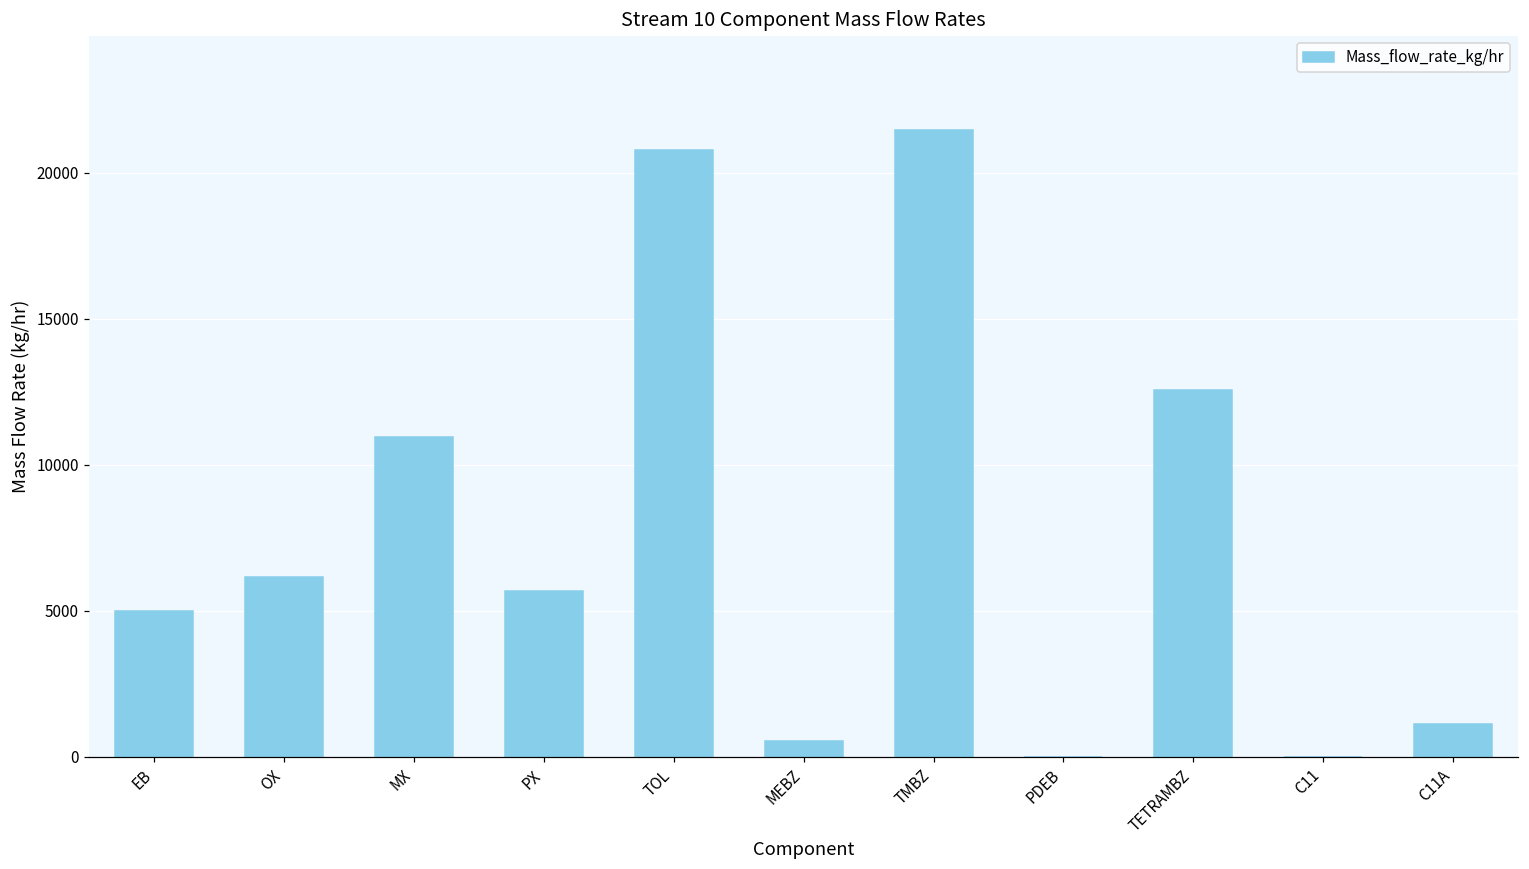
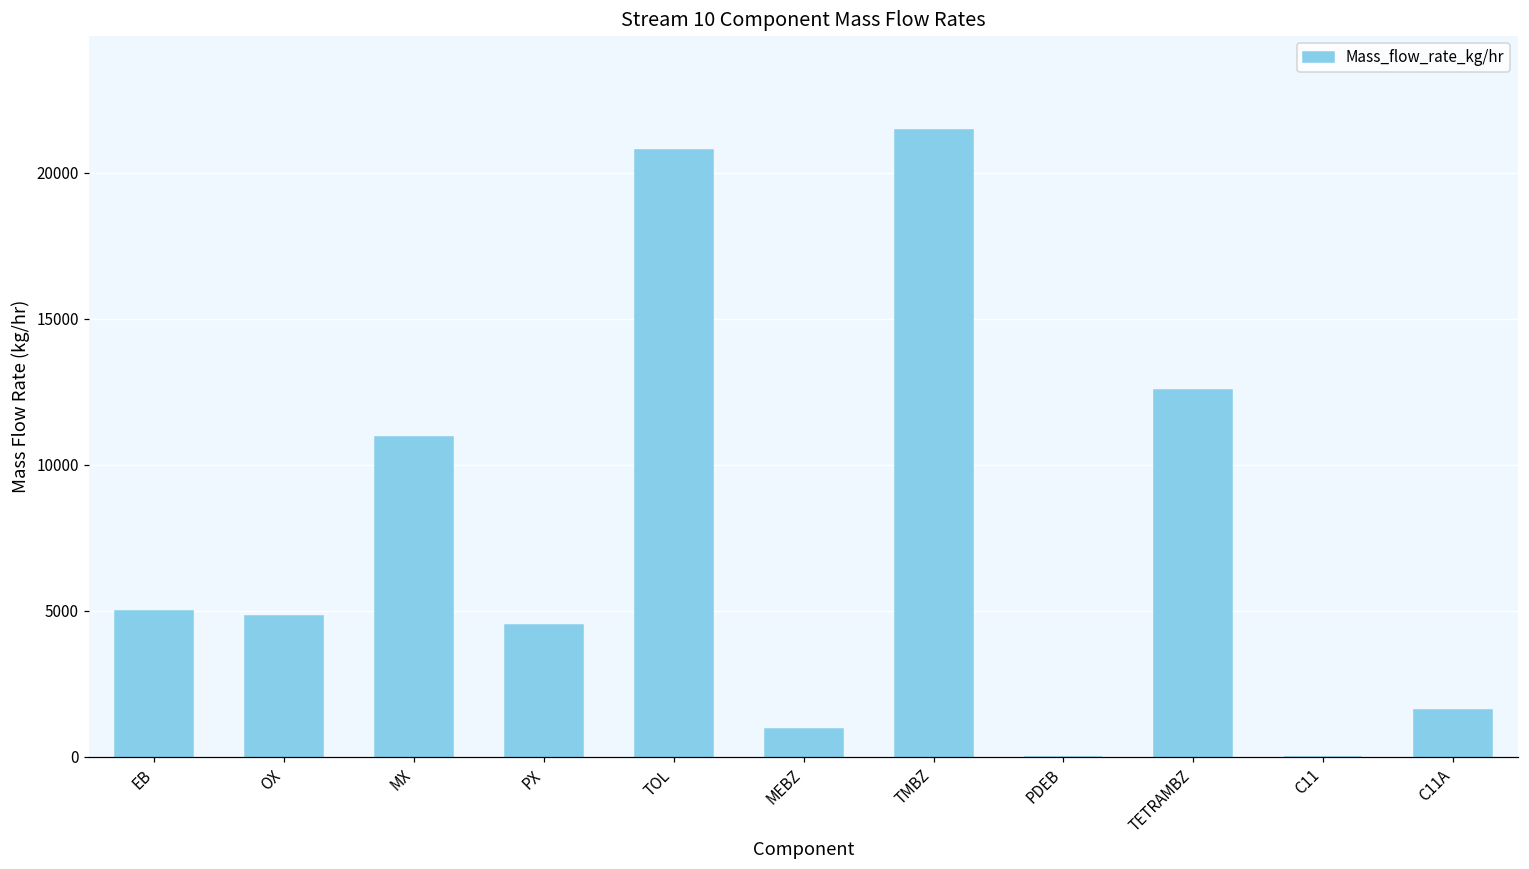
OX: 6200 -> 4800
PX: 5700 -> 4500
MEBZ: 500 -> 900
C11A: 1100 -> 1600
